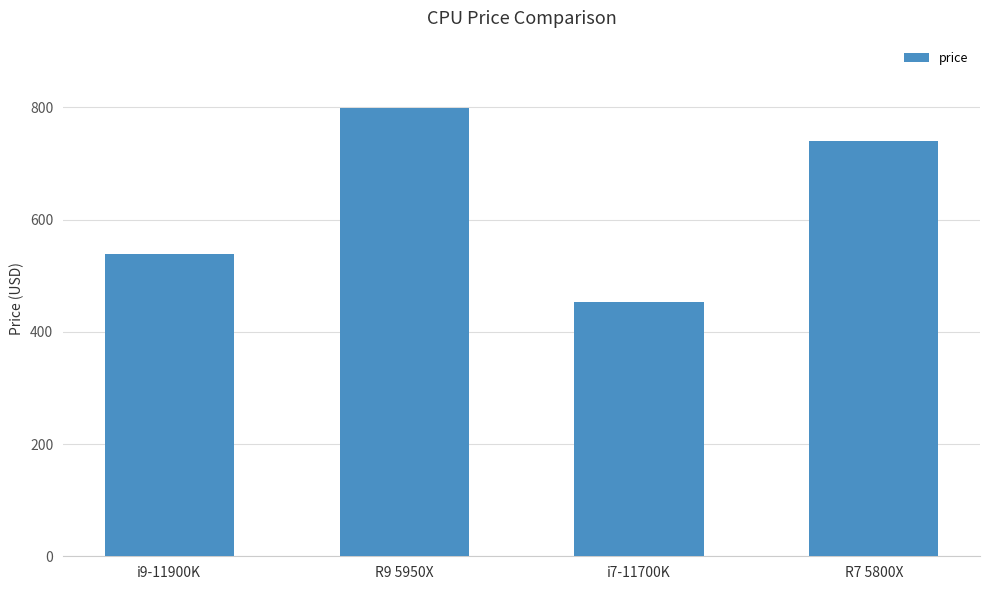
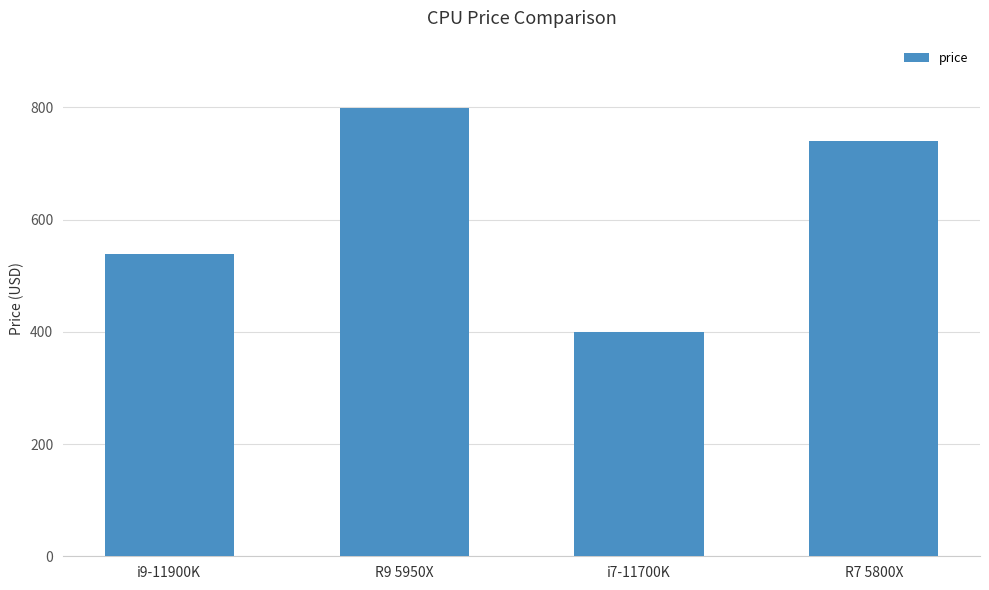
i7-11700K: 450 -> 400
